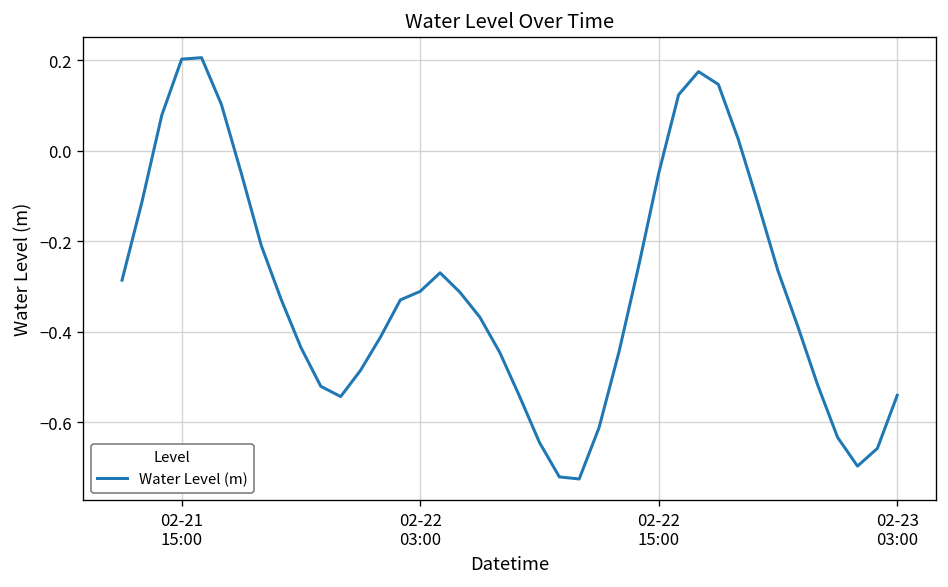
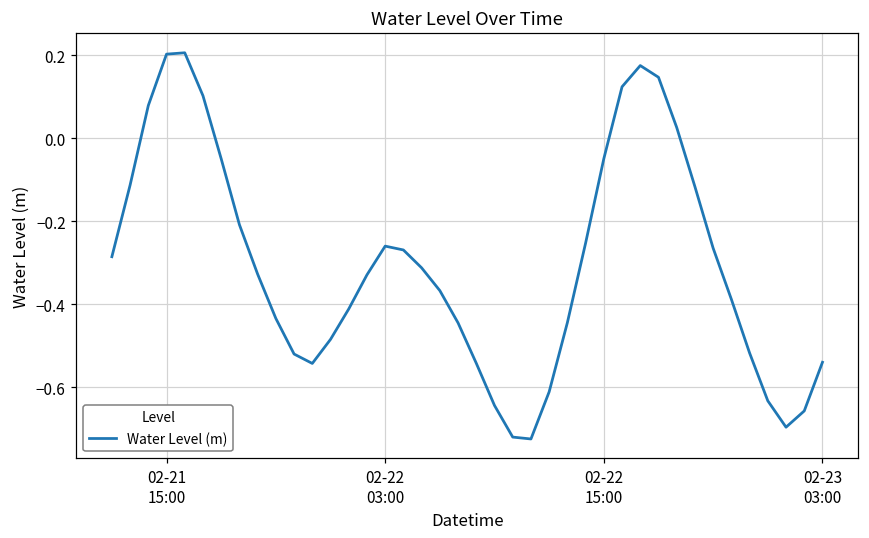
02-22 03:00: -0.31 -> -0.26
